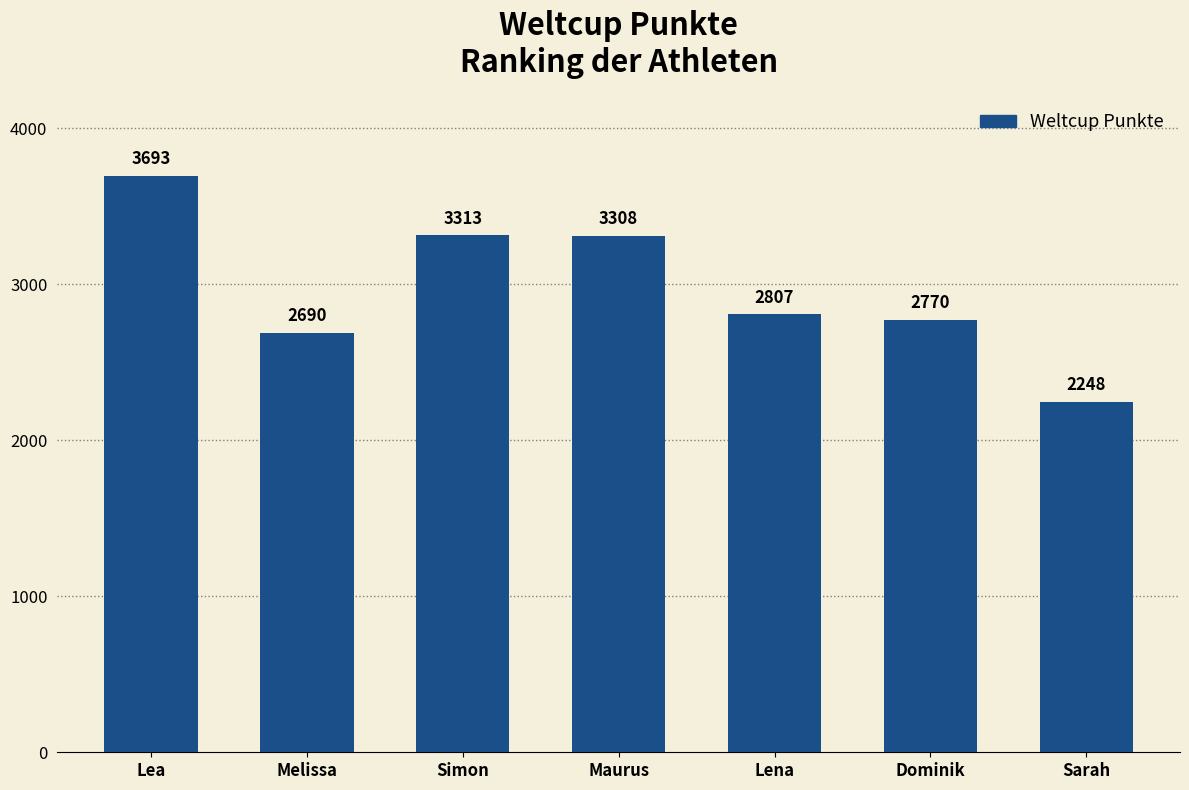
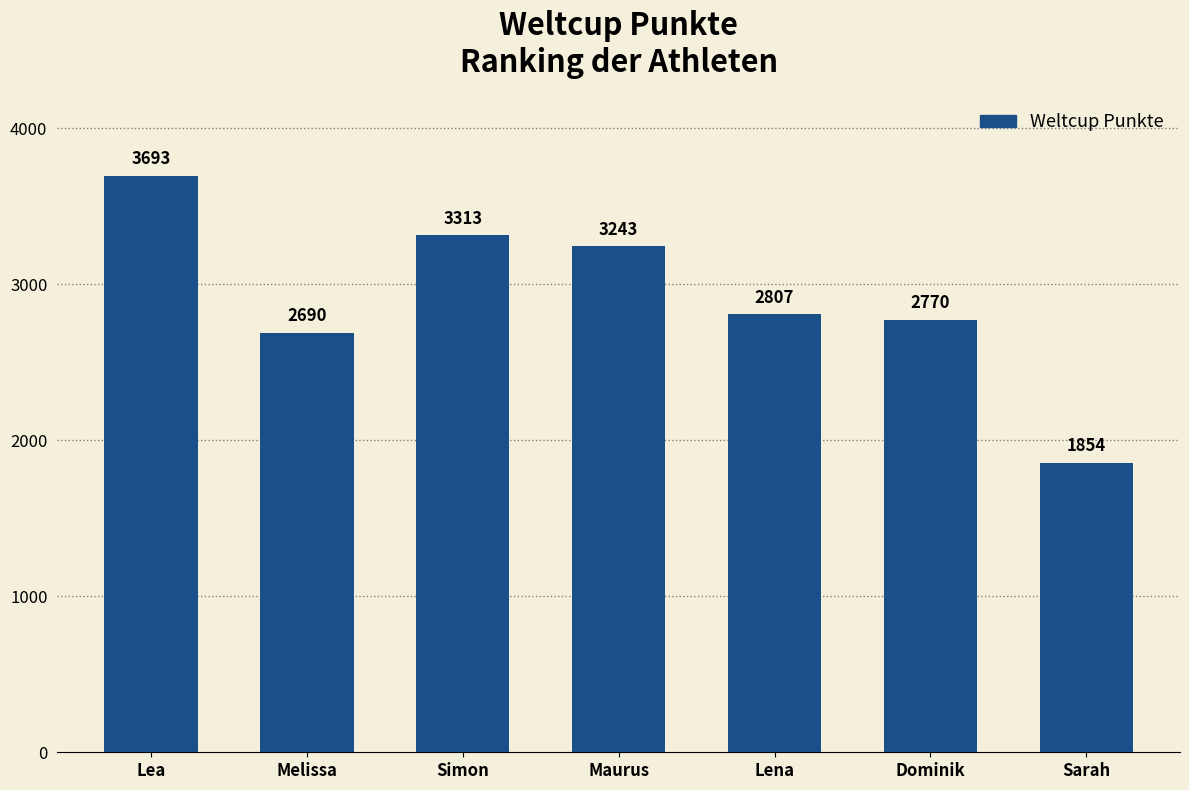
Maurus: 3308 -> 3243
Sarah: 2248 -> 1854
